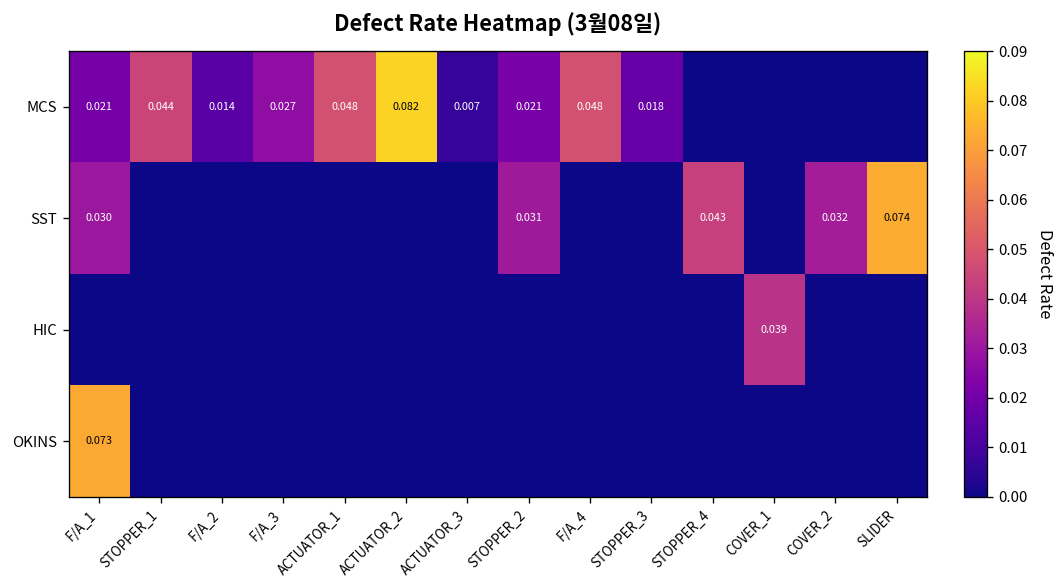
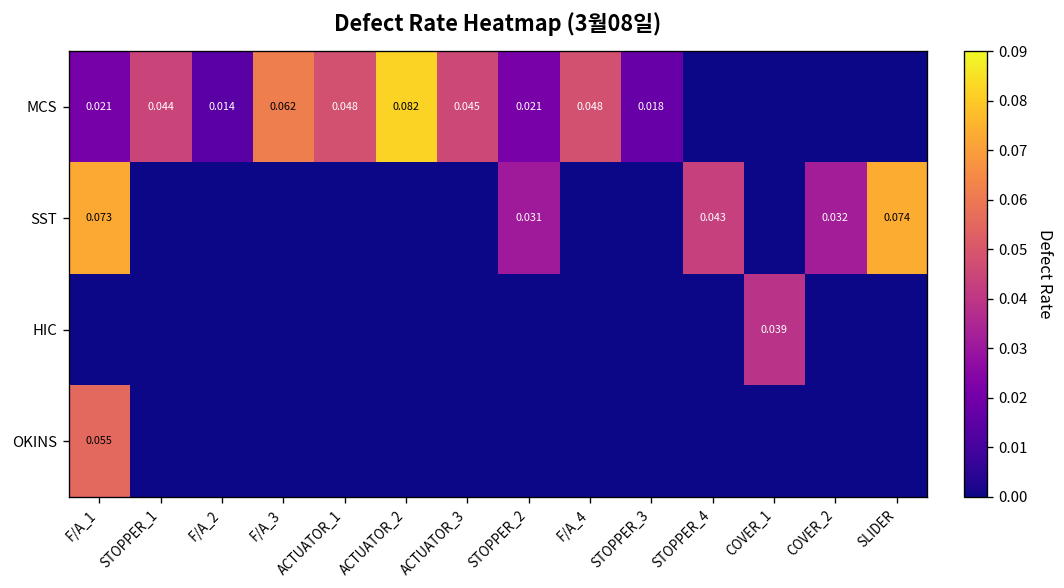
MCS, F/A_3: 0.027 -> 0.062
MCS, ACTUATOR_3: 0.007 -> 0.045
SST, F/A_1: 0.030 -> 0.073
OKINS, F/A_1: 0.073 -> 0.055
